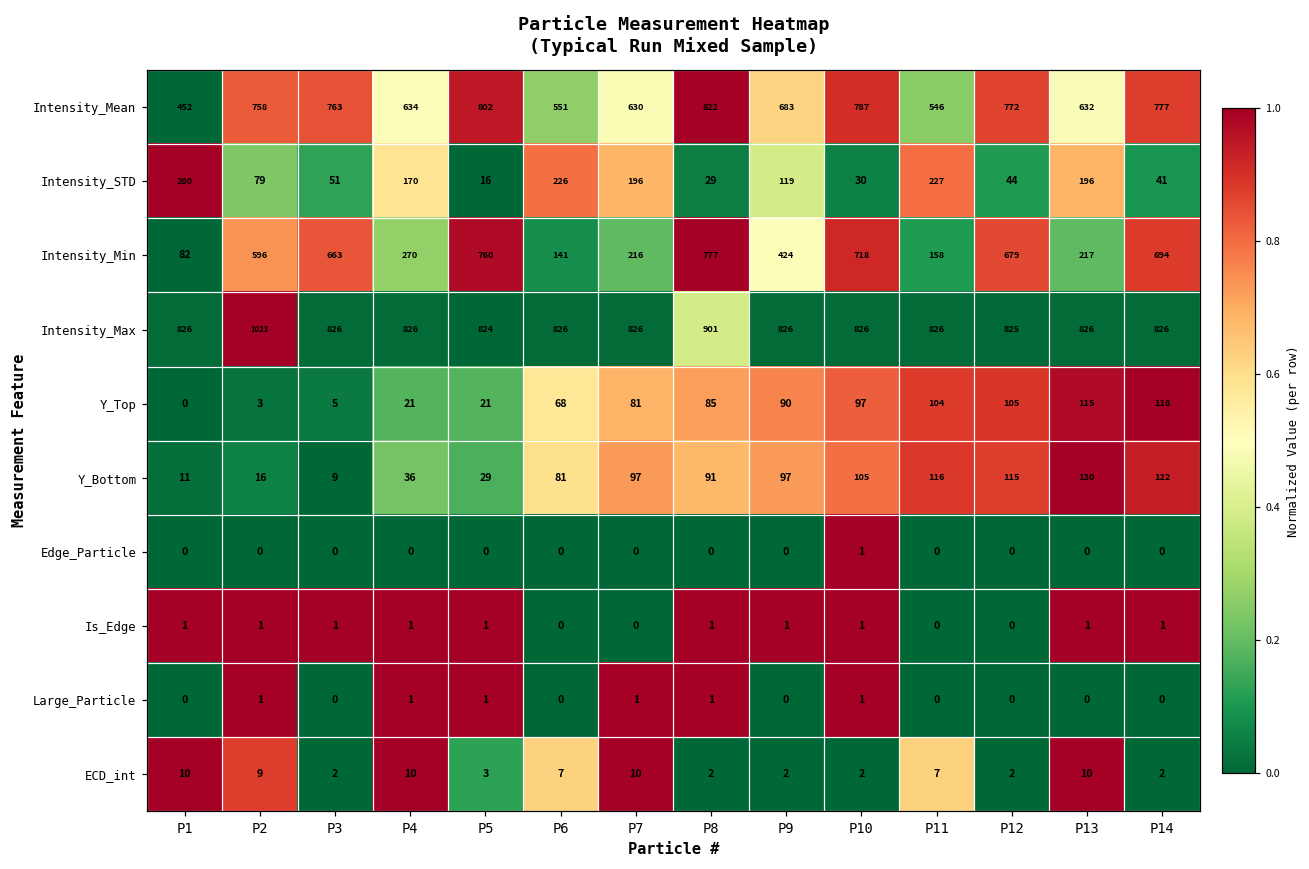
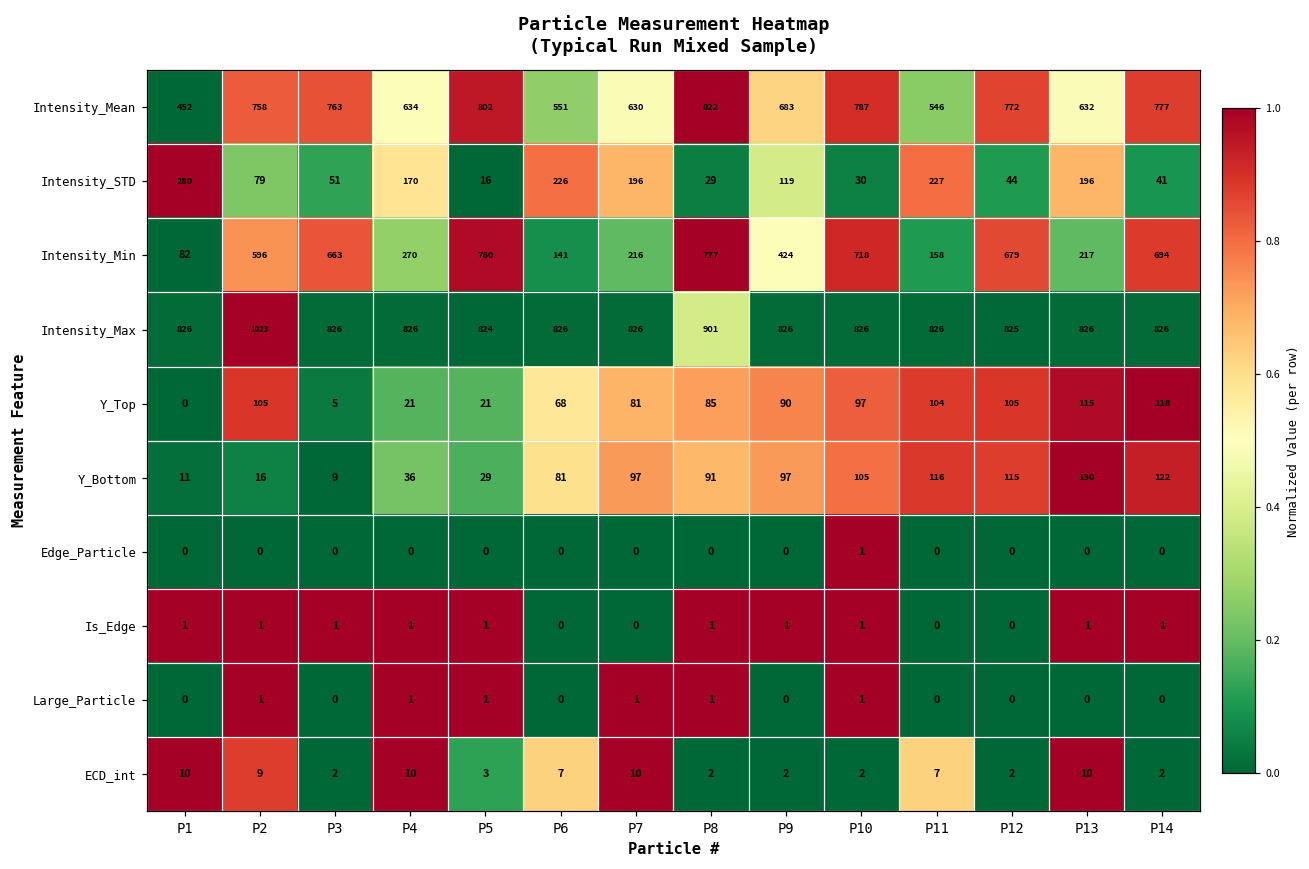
Y_Top, P2: 3 -> 105
